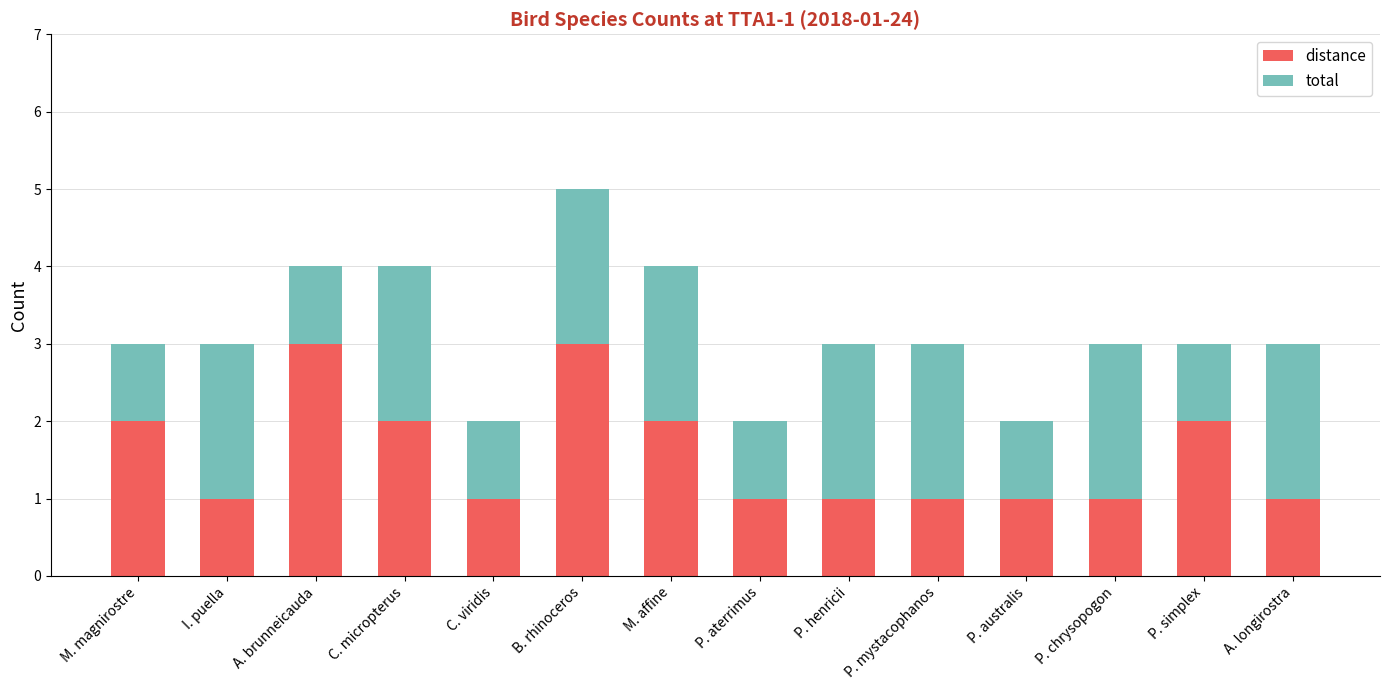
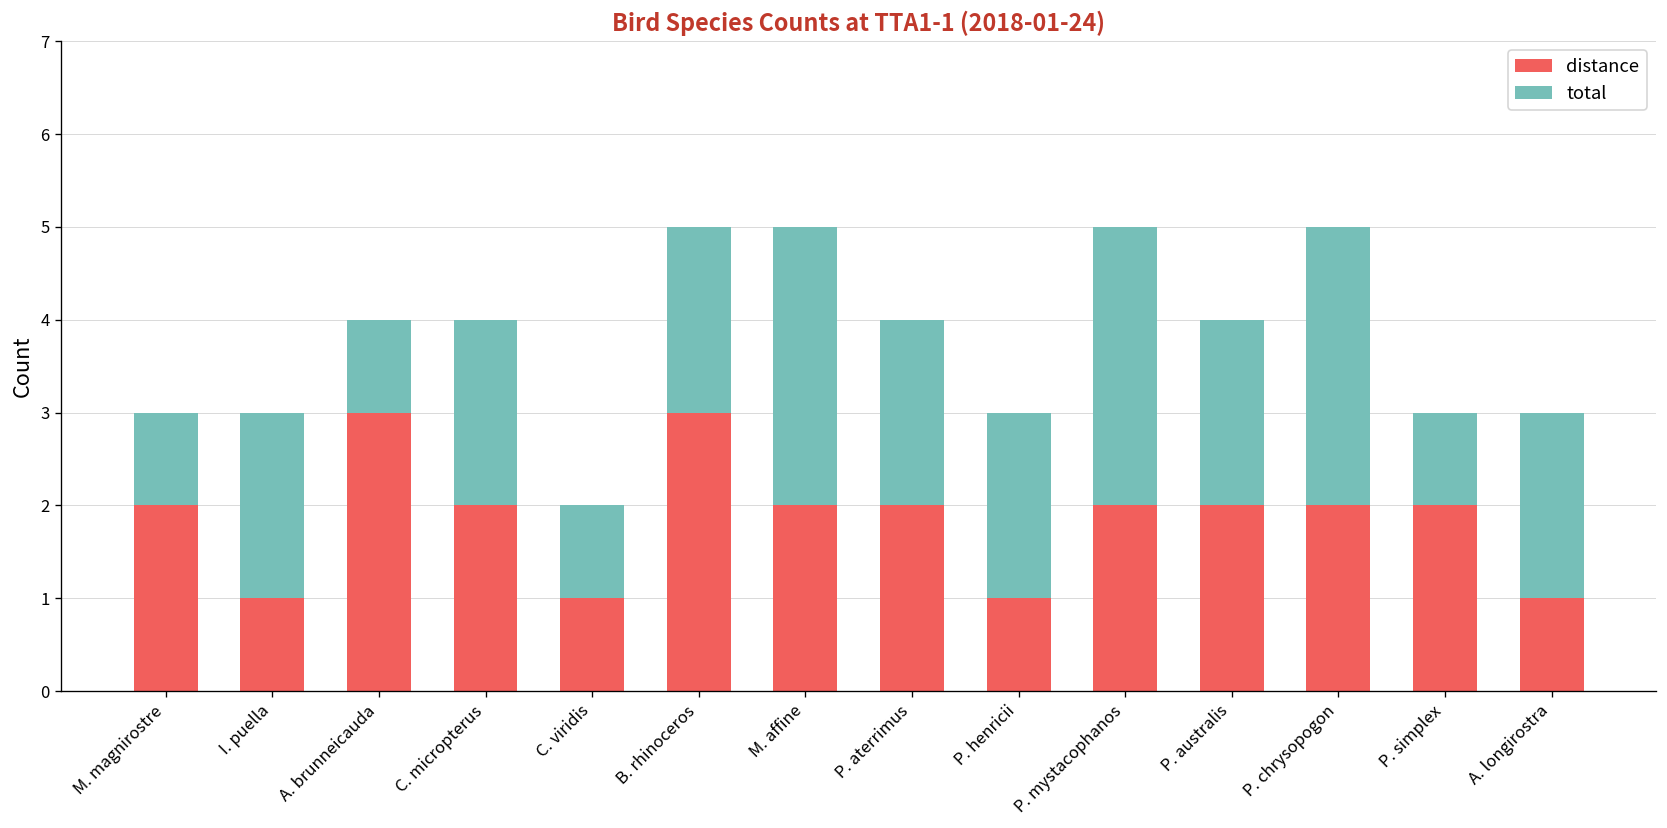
total, M. affine: 2 -> 3
distance, P. aterrimus: 1 -> 2
total, P. aterrimus: 1 -> 2
distance, P. mystacophanos: 1 -> 2
total, P. mystacophanos: 2 -> 3
distance, P. australis: 1 -> 2
total, P. australis: 1 -> 2
distance, P. chrysopogon: 1 -> 2
total, P. chrysopogon: 2 -> 3
